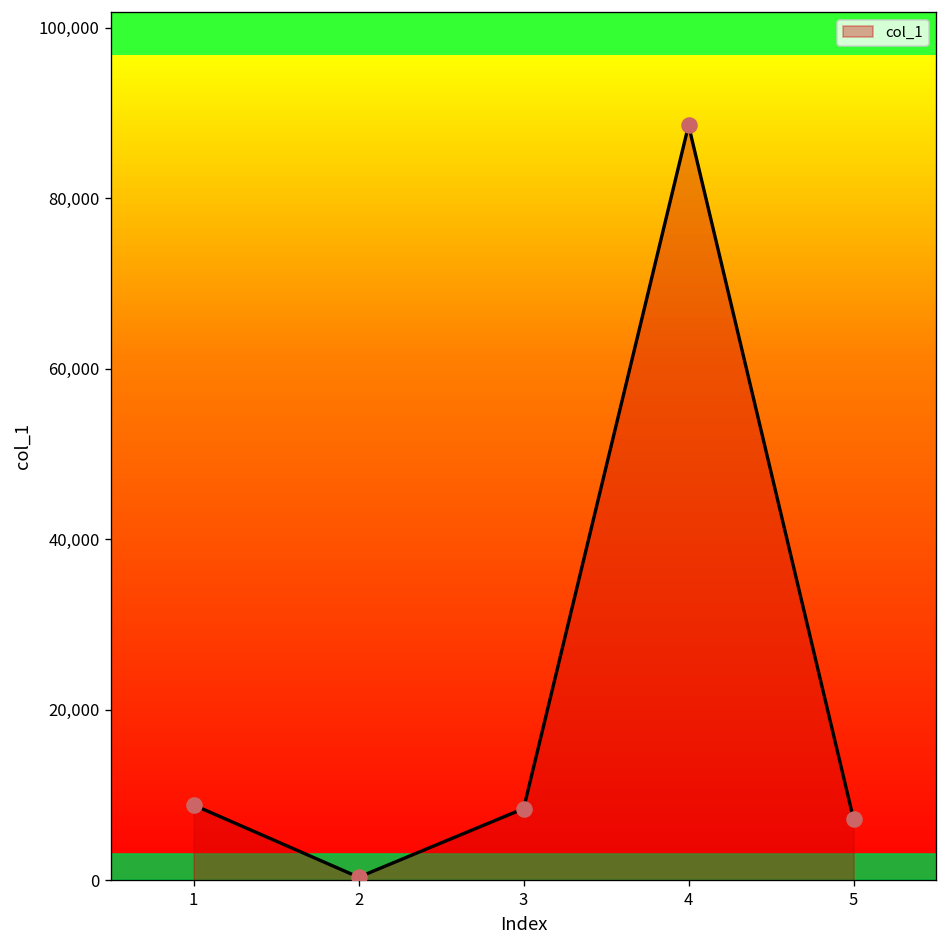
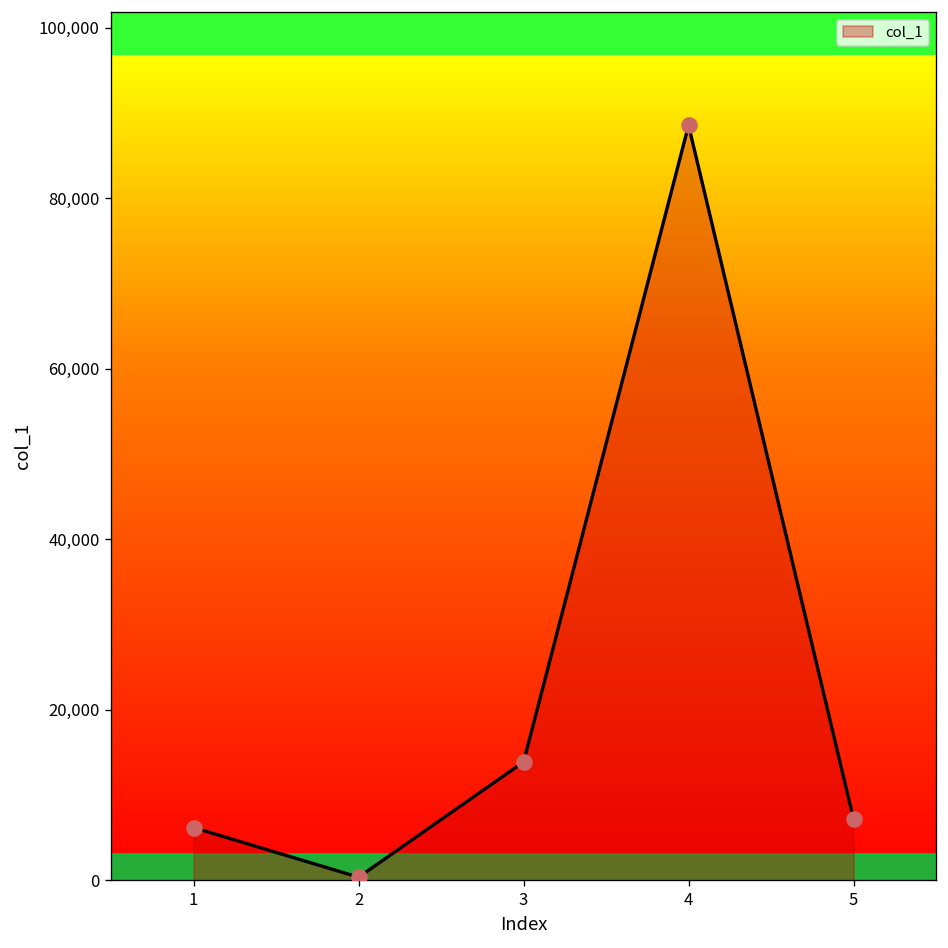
1: 9,000 -> 6,000
3: 8,000 -> 14,000
